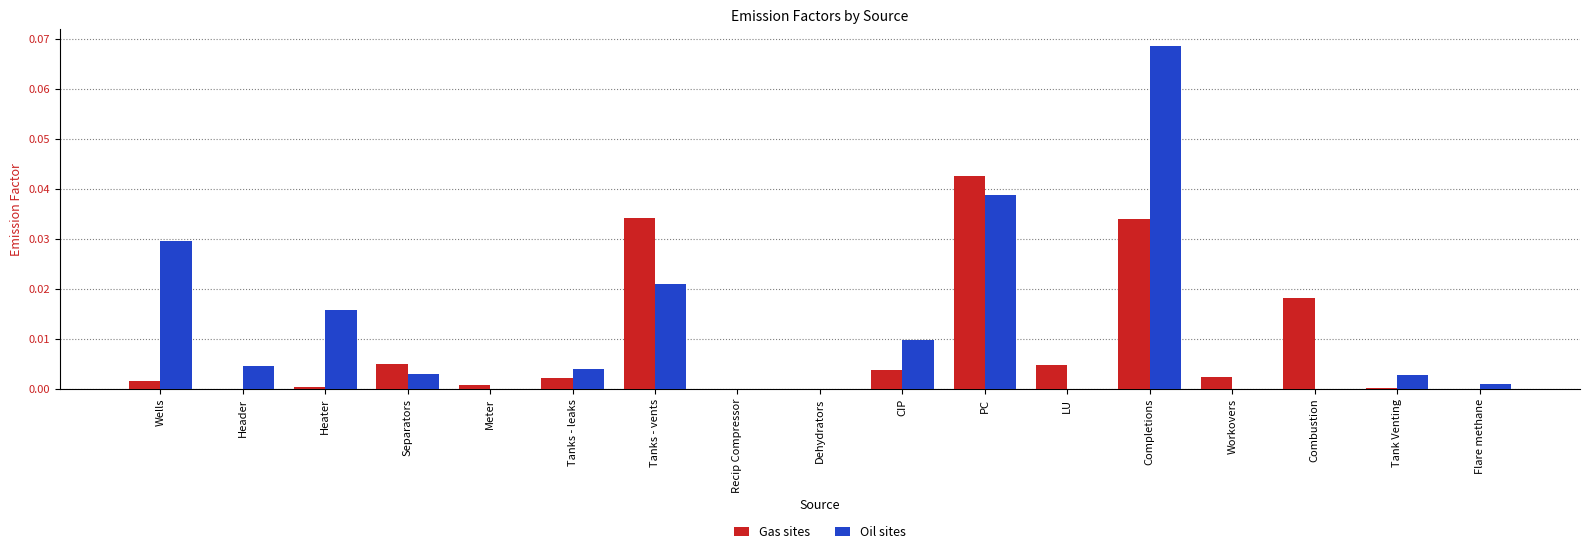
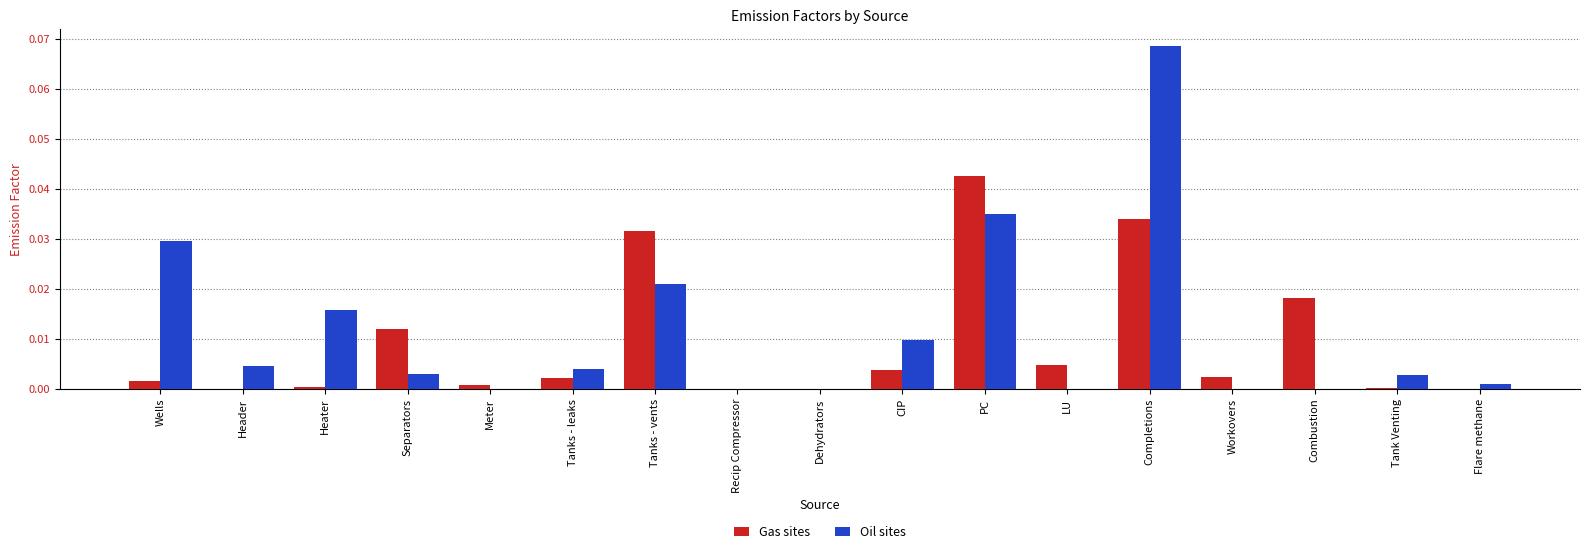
Gas sites, Separators: 0.005 -> 0.012
Gas sites, Tanks - vents: 0.034 -> 0.031
Oil sites, PC: 0.039 -> 0.035
